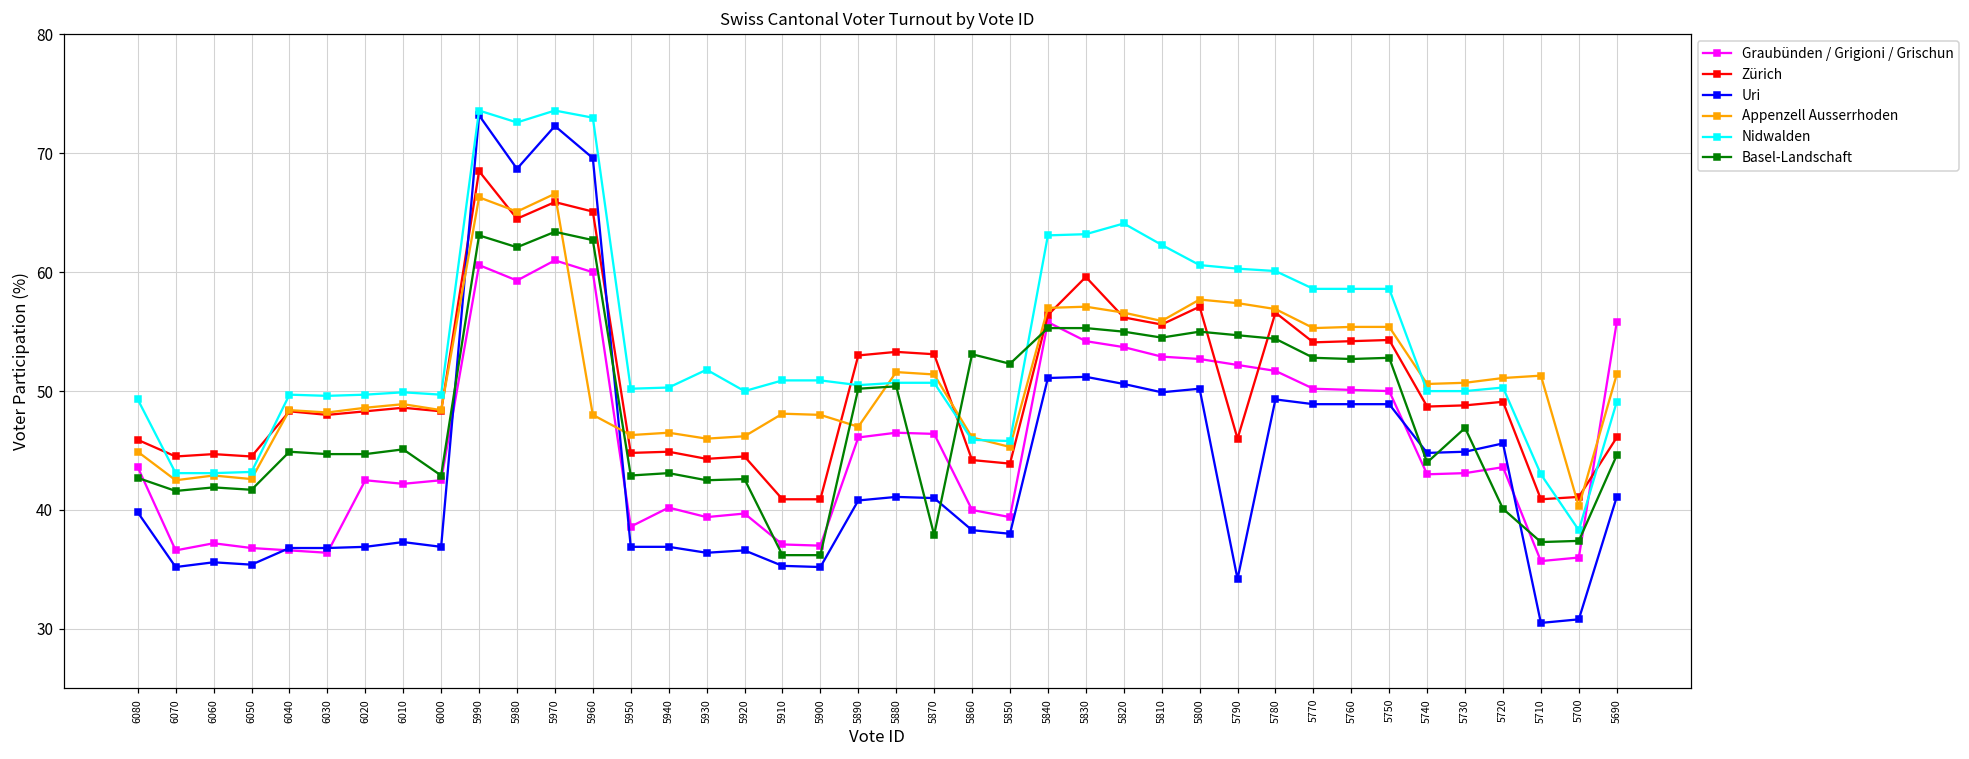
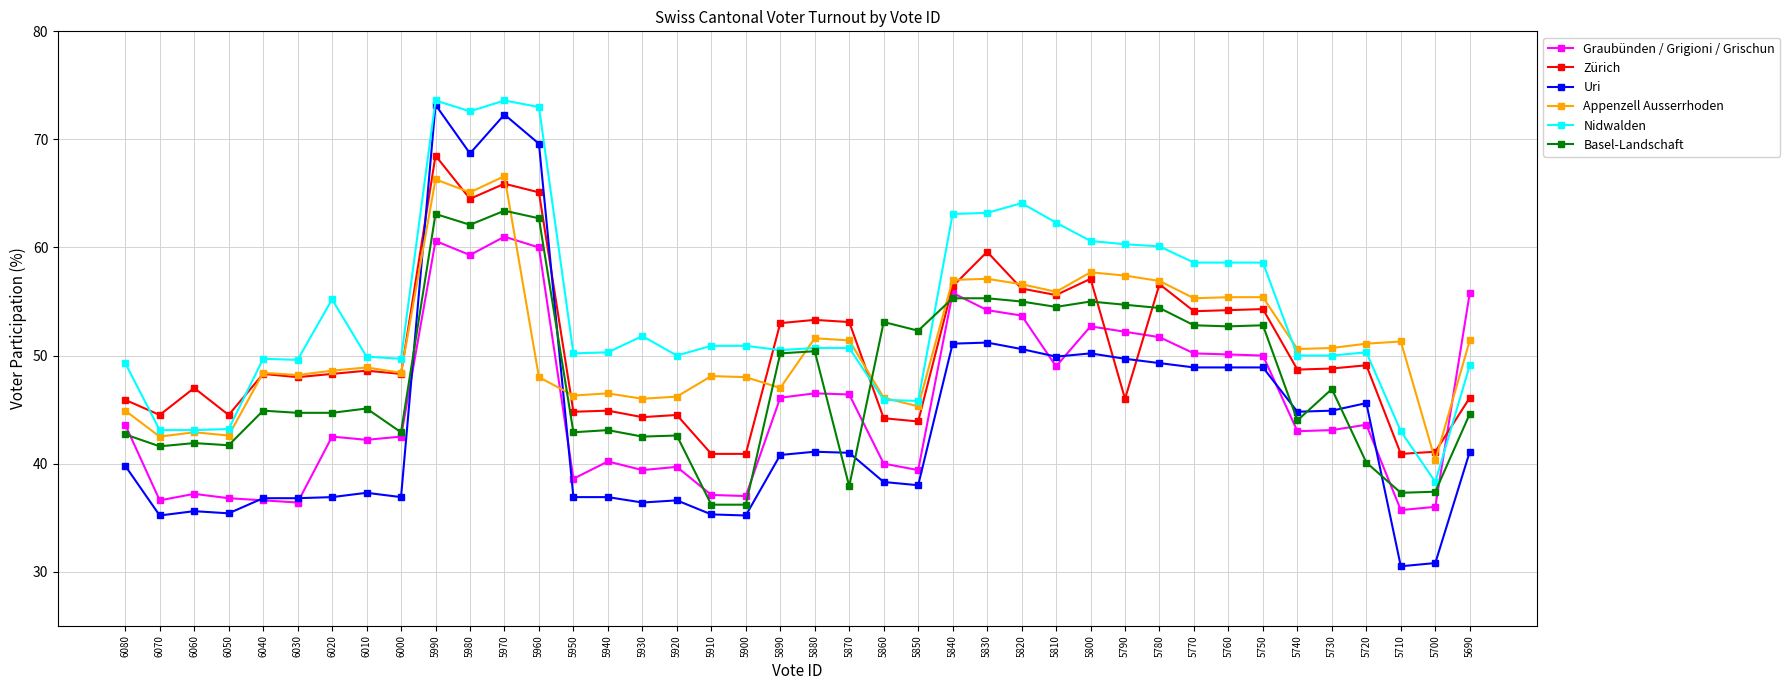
Zürich, 6060: 44.7 -> 47.0
Nidwalden, 6020: 49.7 -> 55.2
Graubünden / Grigioni / Grischun, 5810: 52.9 -> 49.0
Uri, 5790: 34.2 -> 49.7
